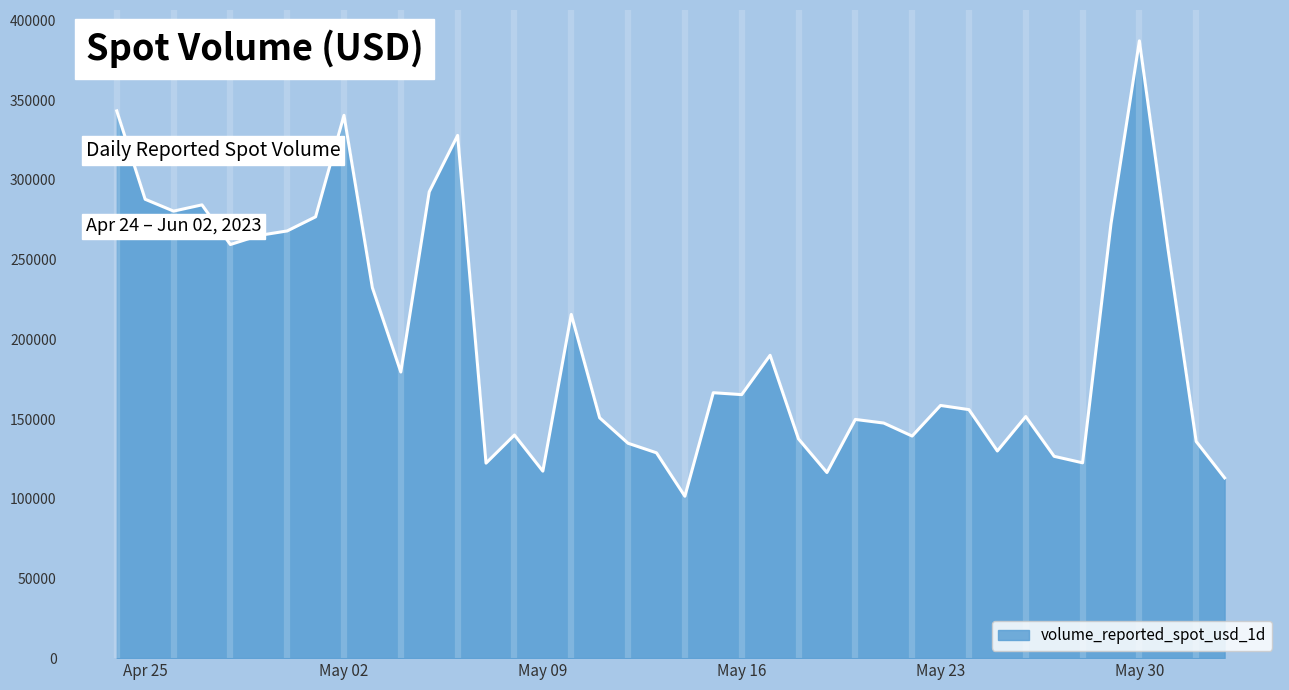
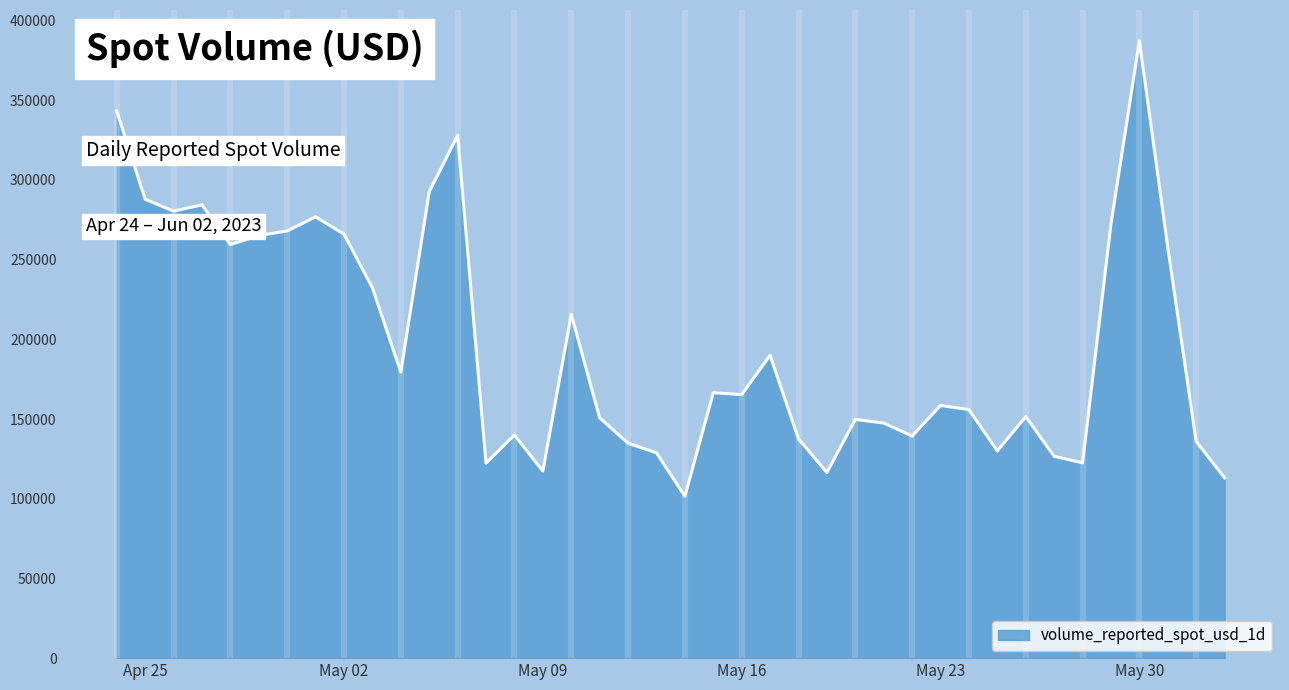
May 02: 341000 -> 266000
